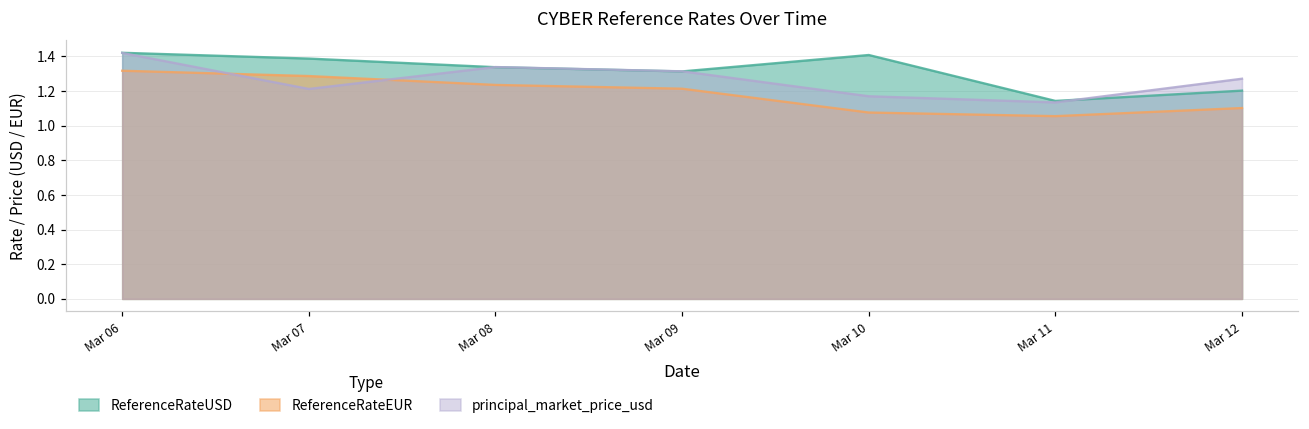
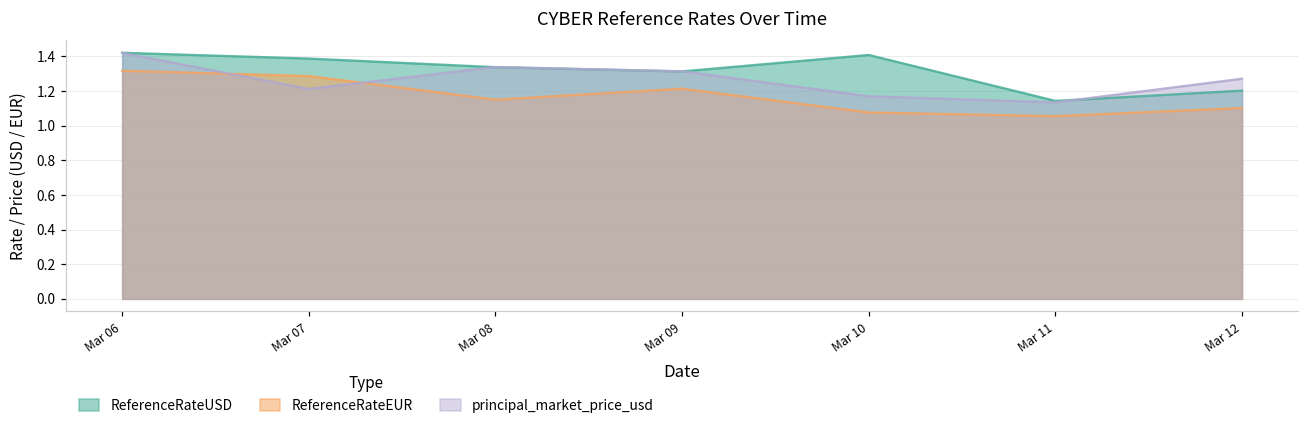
ReferenceRateEUR, Mar 08: 1.24 -> 1.15
